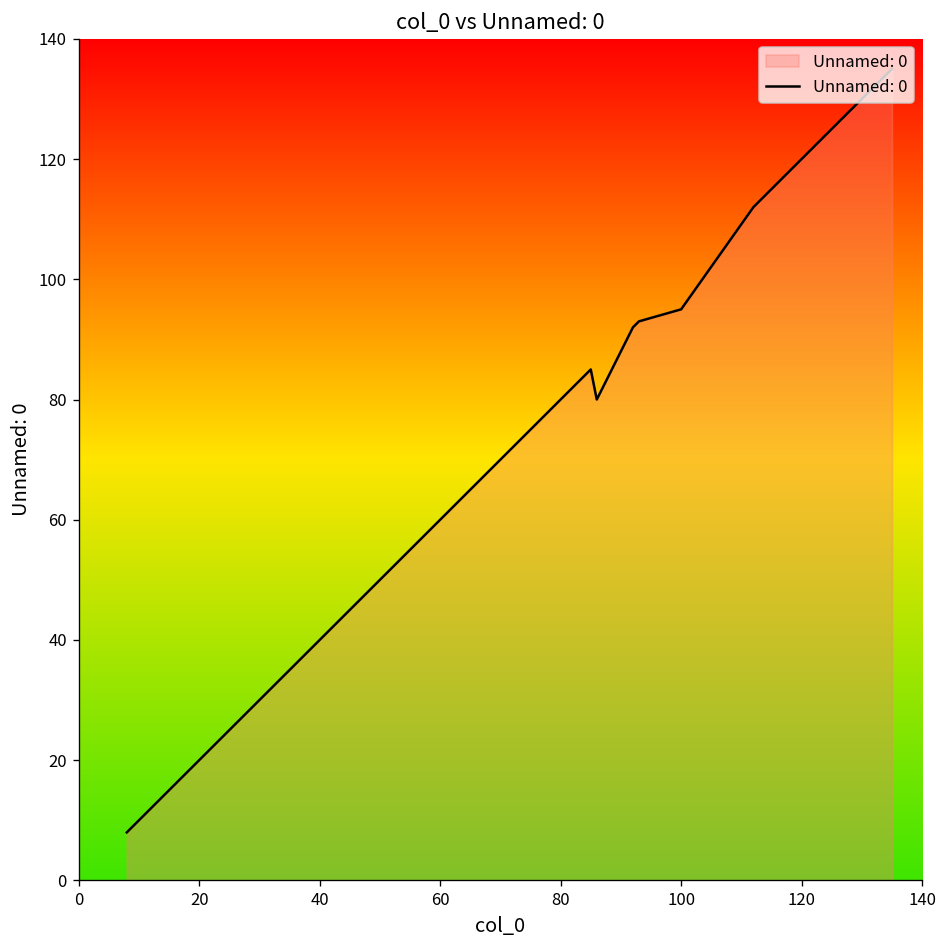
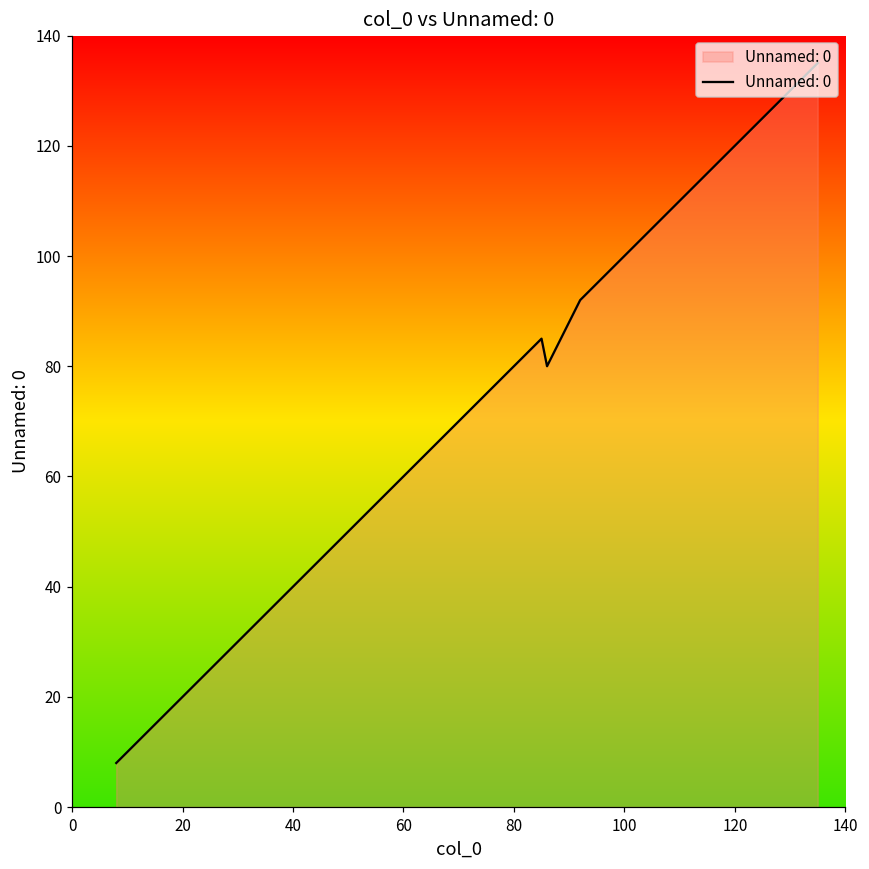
100: 95 -> 100
